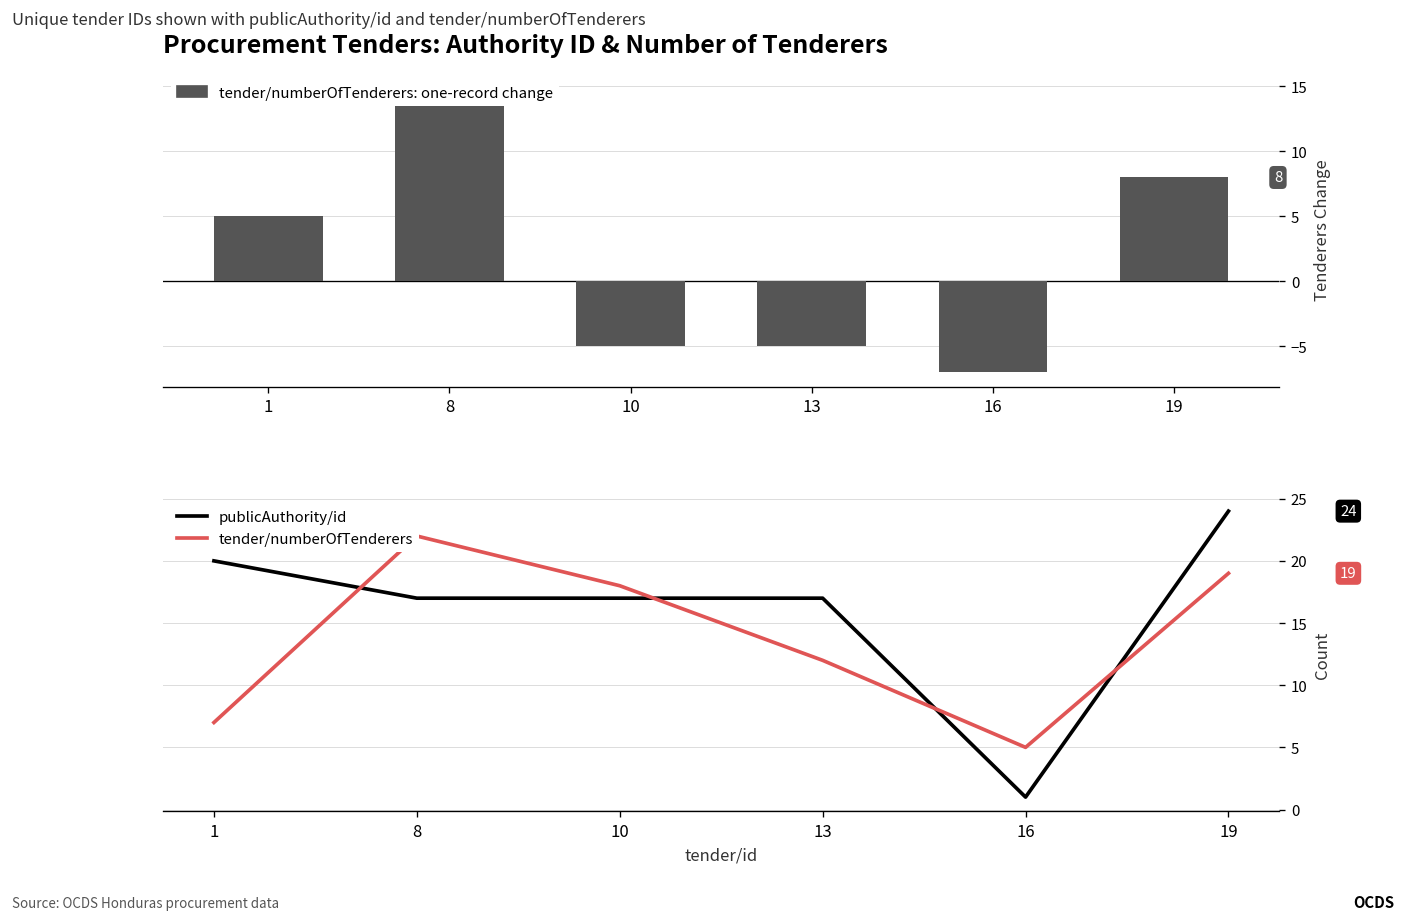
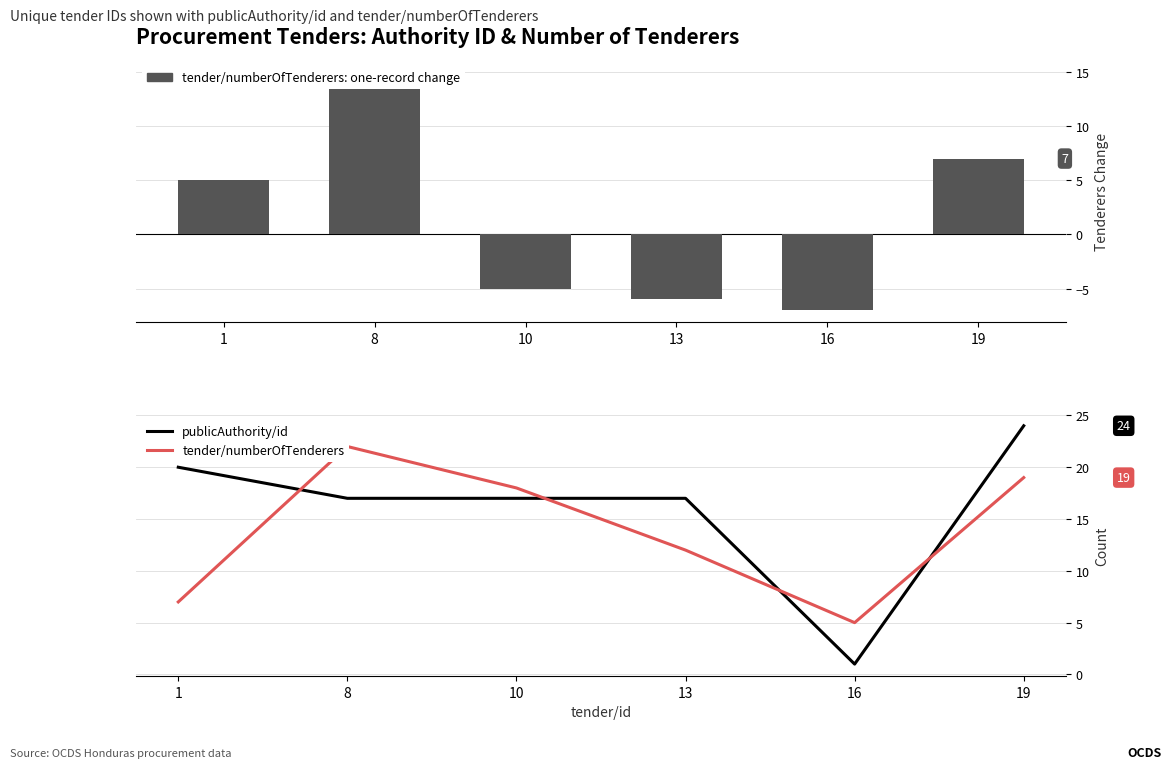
Procurement Tenders: Authority ID & Number of Tenderers, 13: -5 -> -6
Procurement Tenders: Authority ID & Number of Tenderers, 19: 8 -> 7
